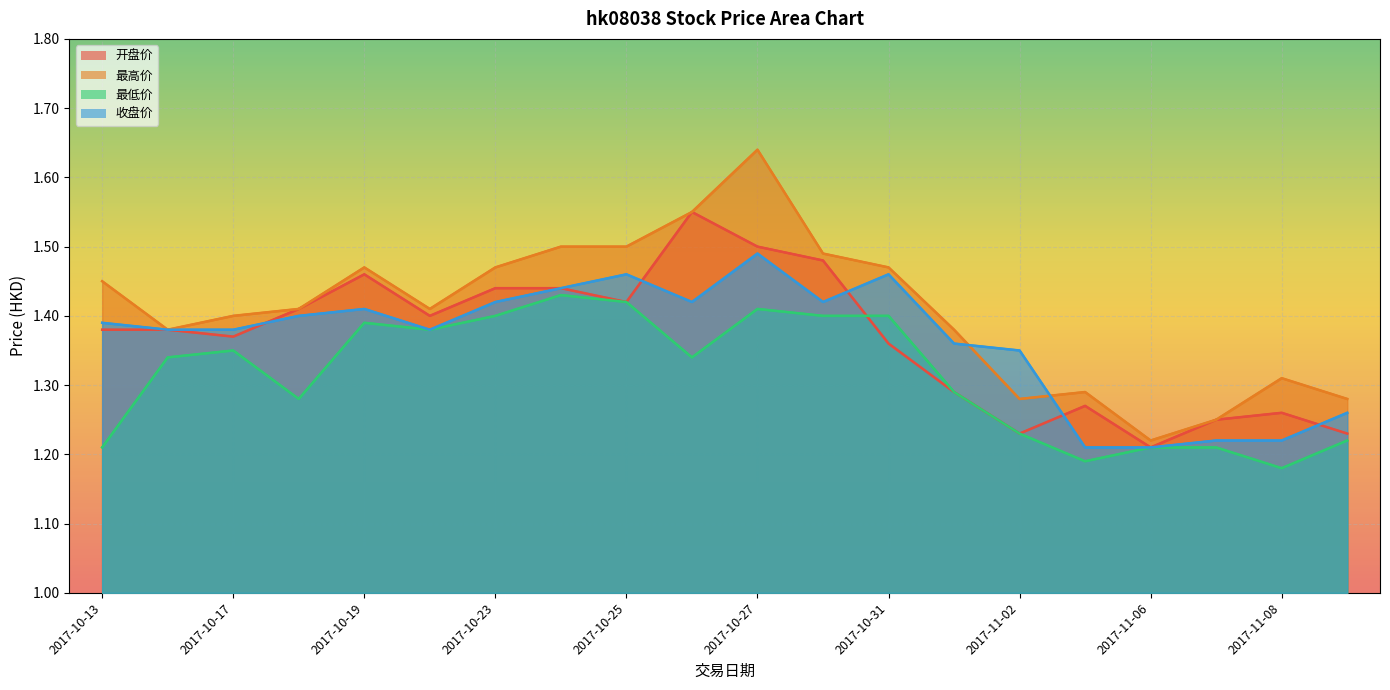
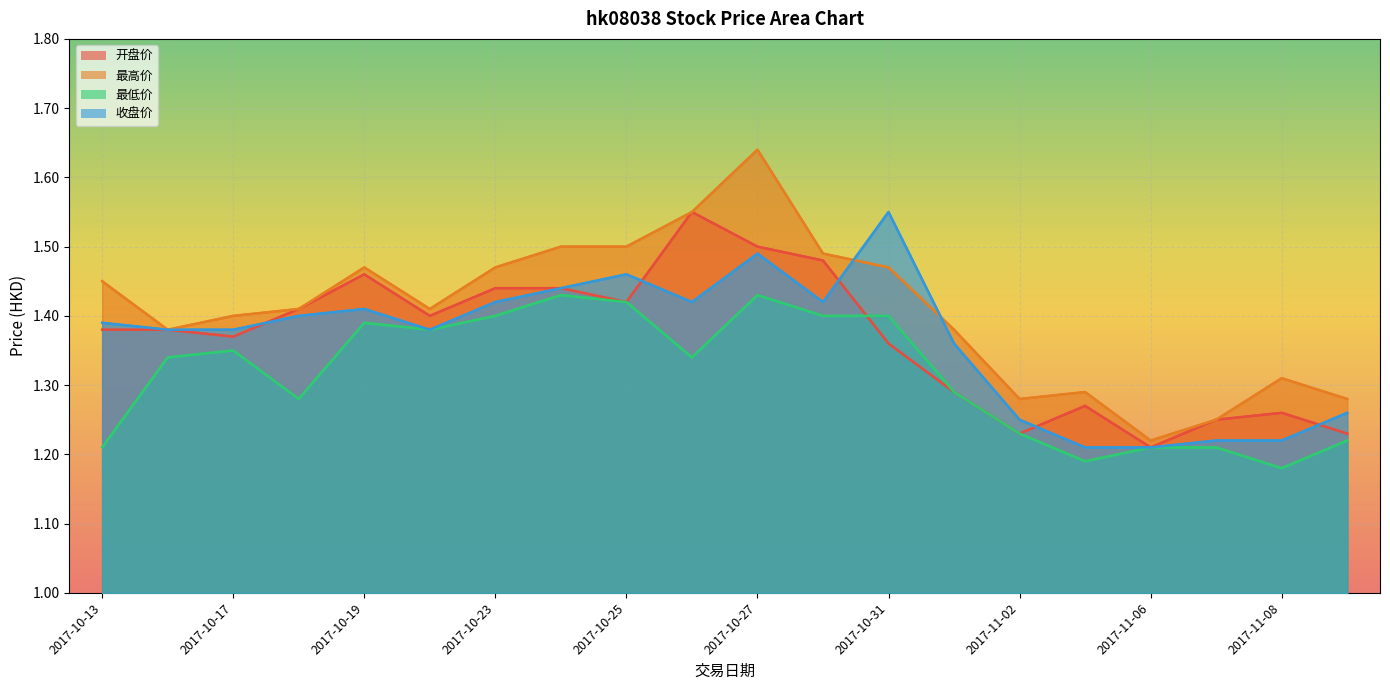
最低价, 2017-10-27: 1.41 -> 1.43
收盘价, 2017-10-31: 1.46 -> 1.55
收盘价, 2017-11-02: 1.35 -> 1.25
